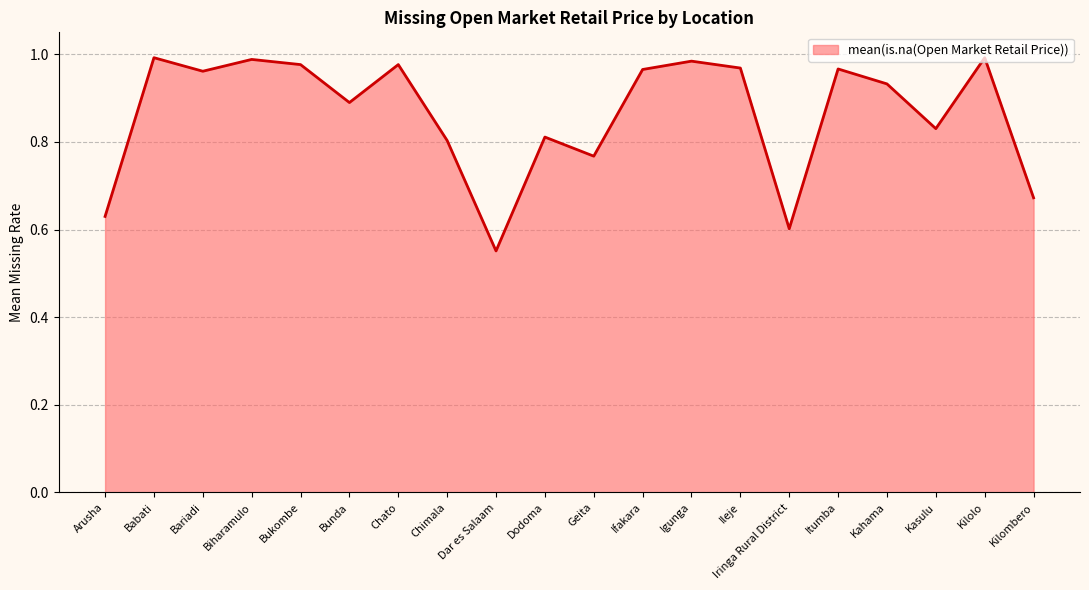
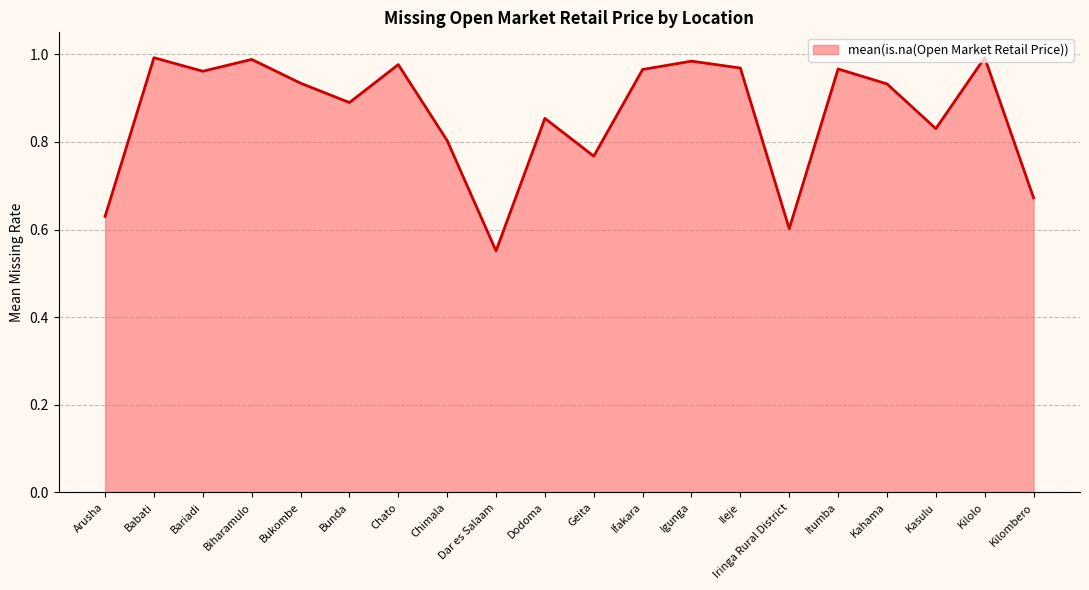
Bukombe: 0.98 -> 0.93
Dodoma: 0.81 -> 0.85
